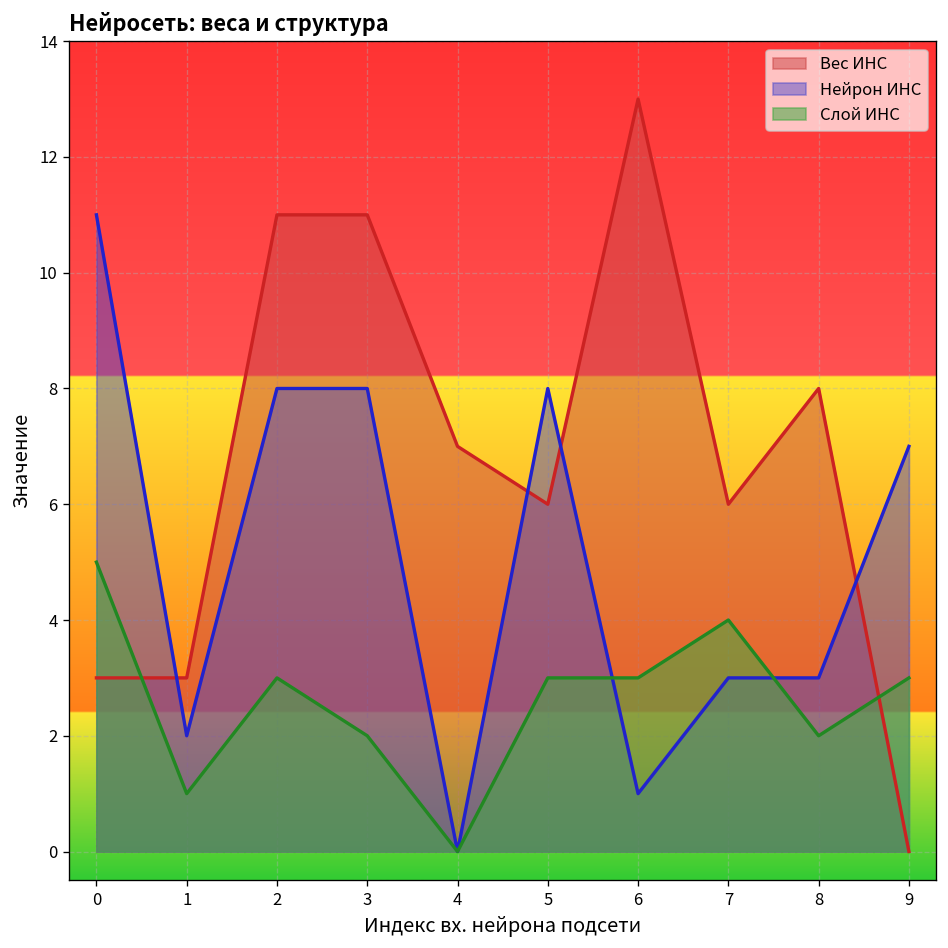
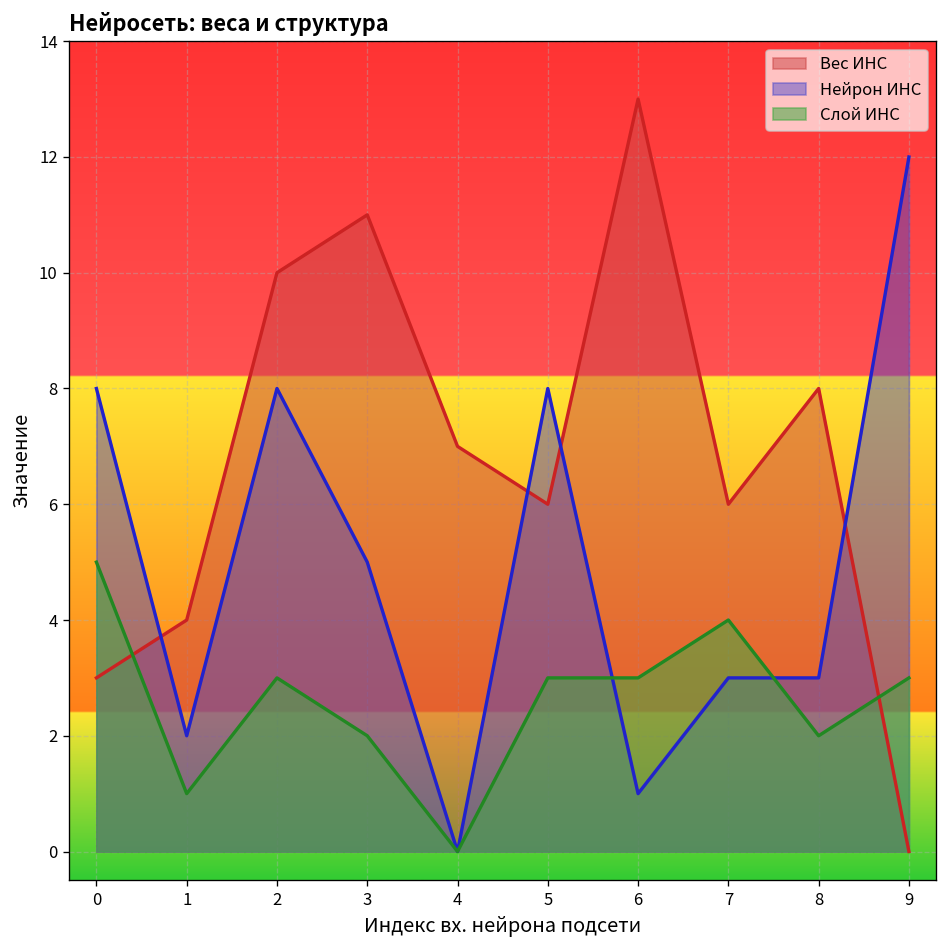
Нейрон ИНС, 0: 11 -> 8
Вес ИНС, 1: 3 -> 4
Вес ИНС, 2: 11 -> 10
Нейрон ИНС, 3: 8 -> 5
Нейрон ИНС, 9: 7 -> 12
